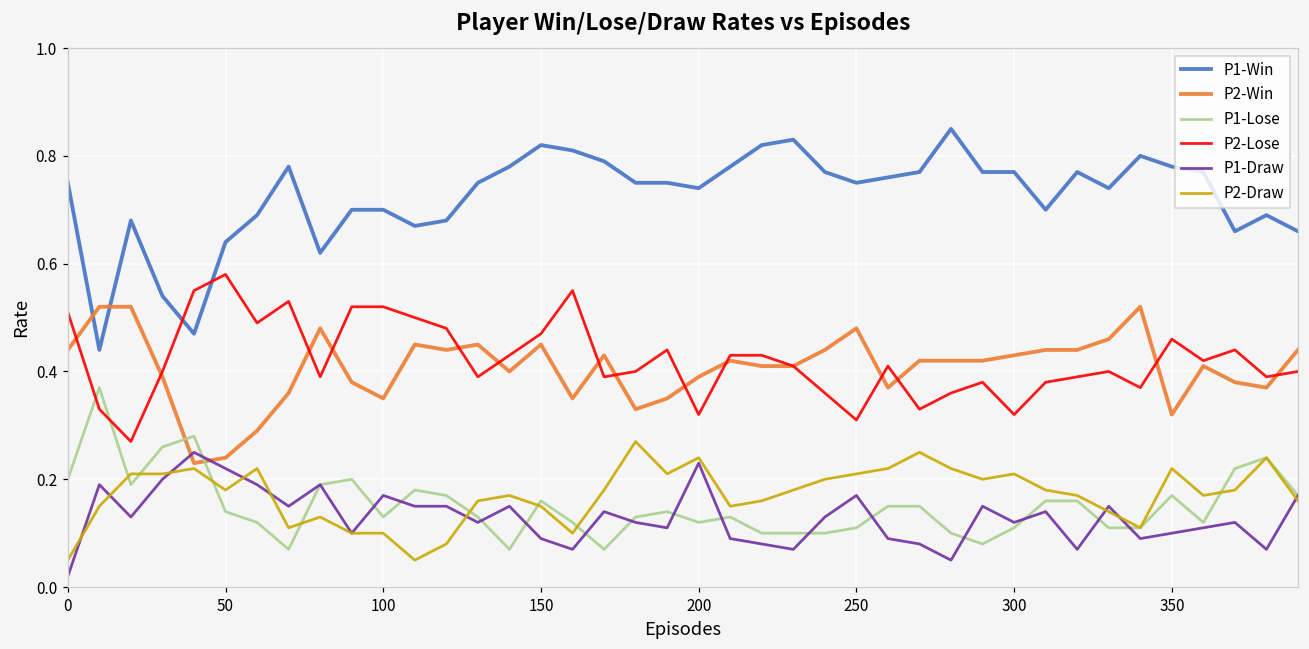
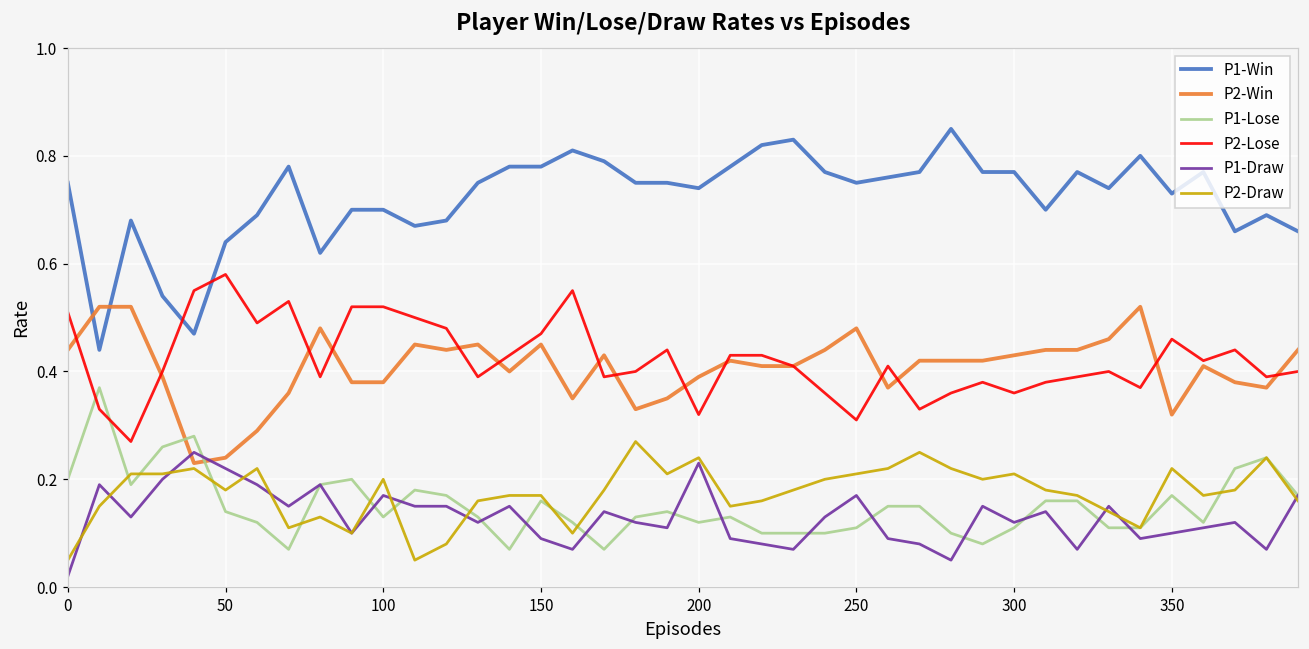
P2-Win, 100: 0.35 -> 0.38
P2-Draw, 100: 0.1 -> 0.2
P1-Win, 150: 0.82 -> 0.78
P2-Draw, 150: 0.15 -> 0.17
P2-Lose, 300: 0.32 -> 0.36
P1-Win, 350: 0.78 -> 0.73
